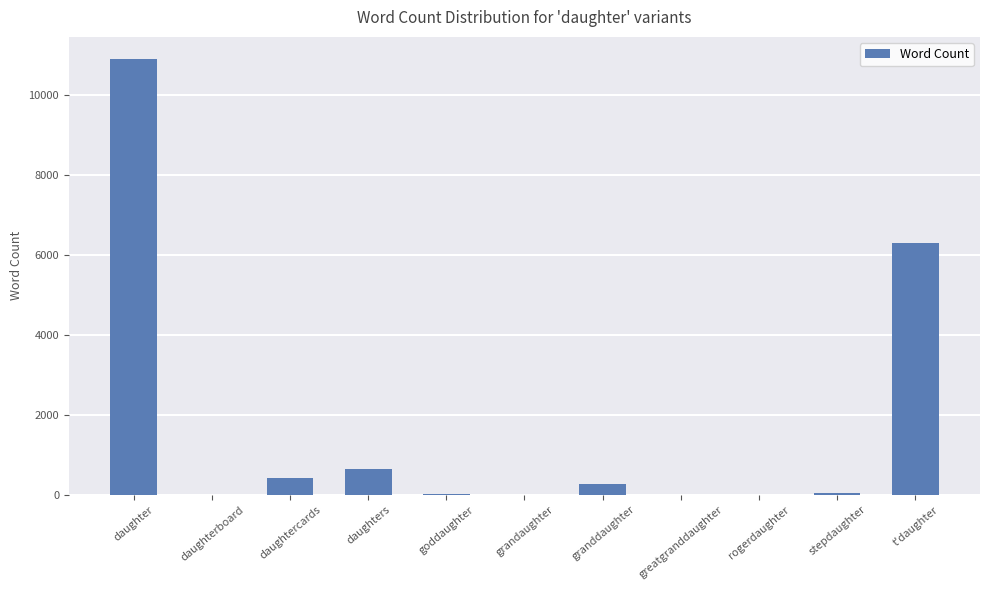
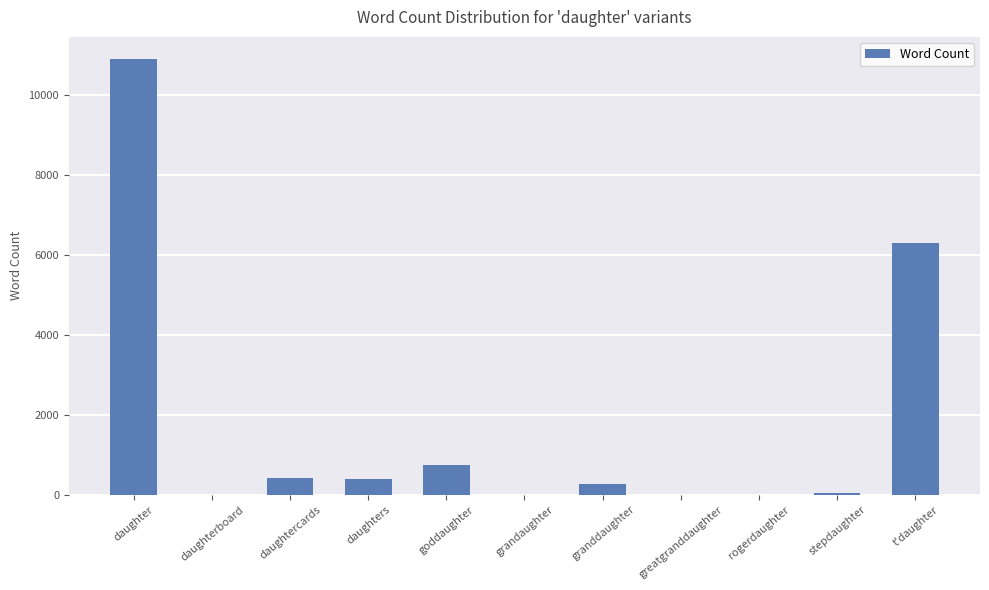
daughters: 700 -> 400
goddaughter: 0 -> 700
